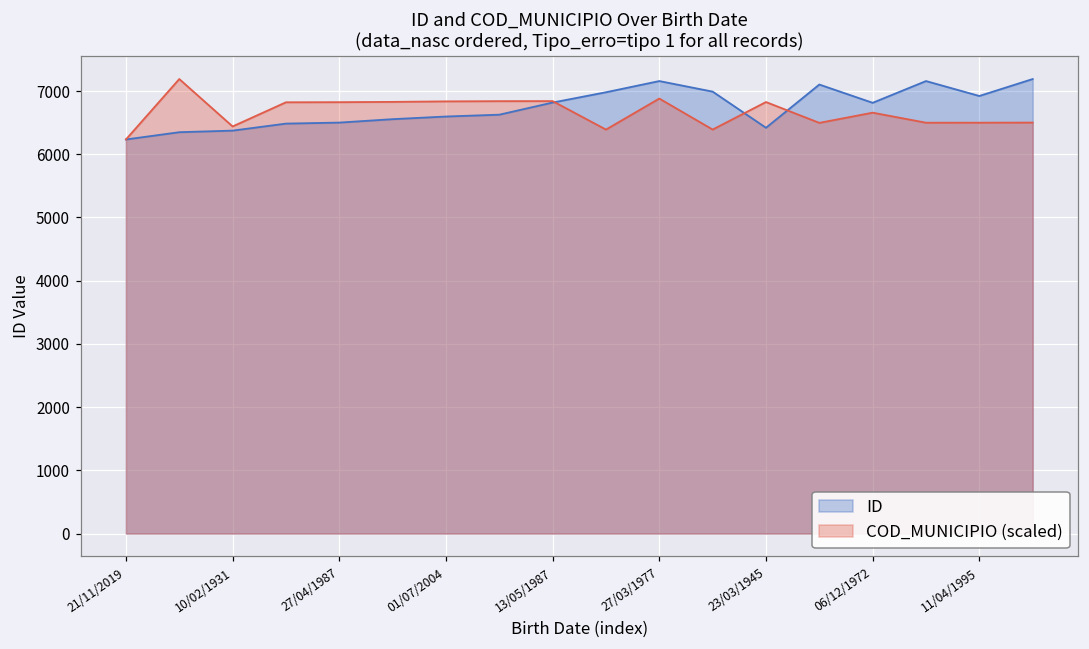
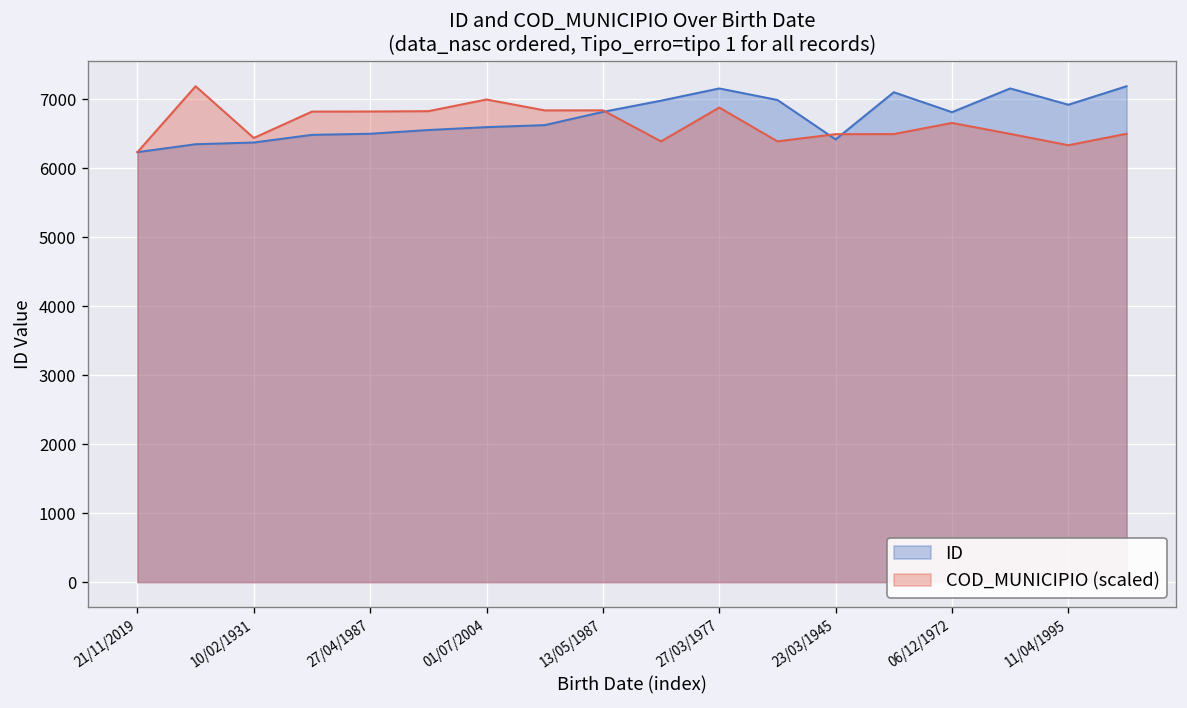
COD_MUNICIPIO (scaled), 01/07/2004: 6800 -> 7000
COD_MUNICIPIO (scaled), 23/03/1945: 6800 -> 6500
COD_MUNICIPIO (scaled), 11/04/1995: 6500 -> 6300
